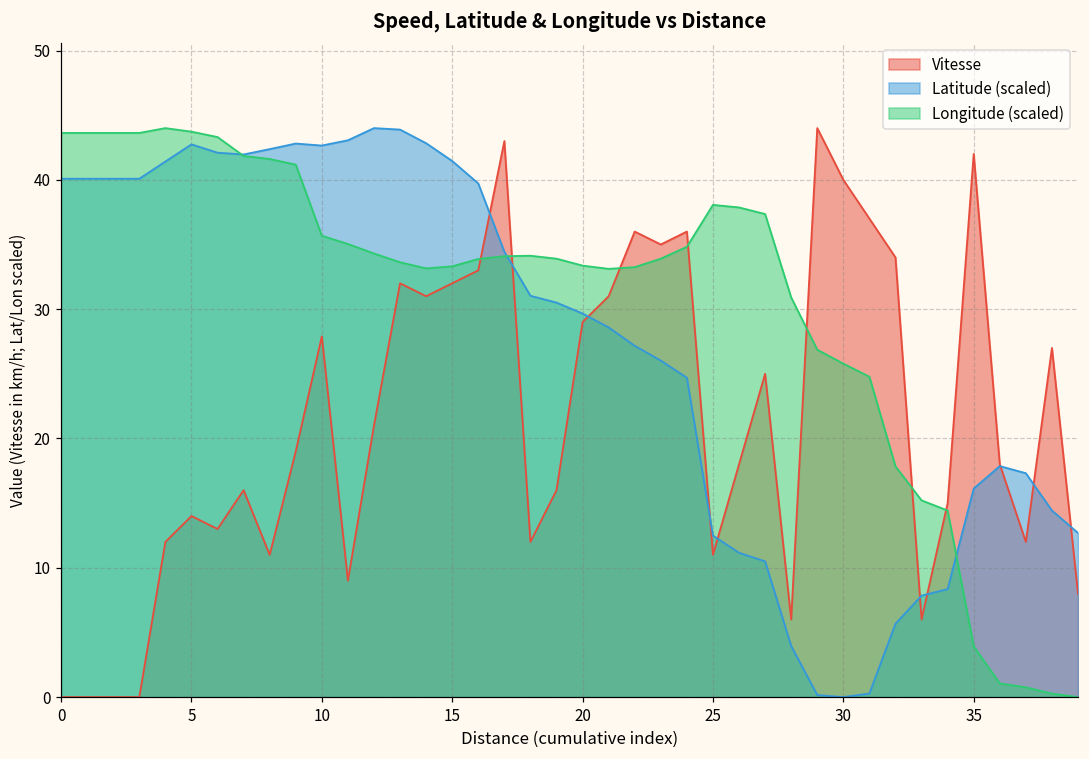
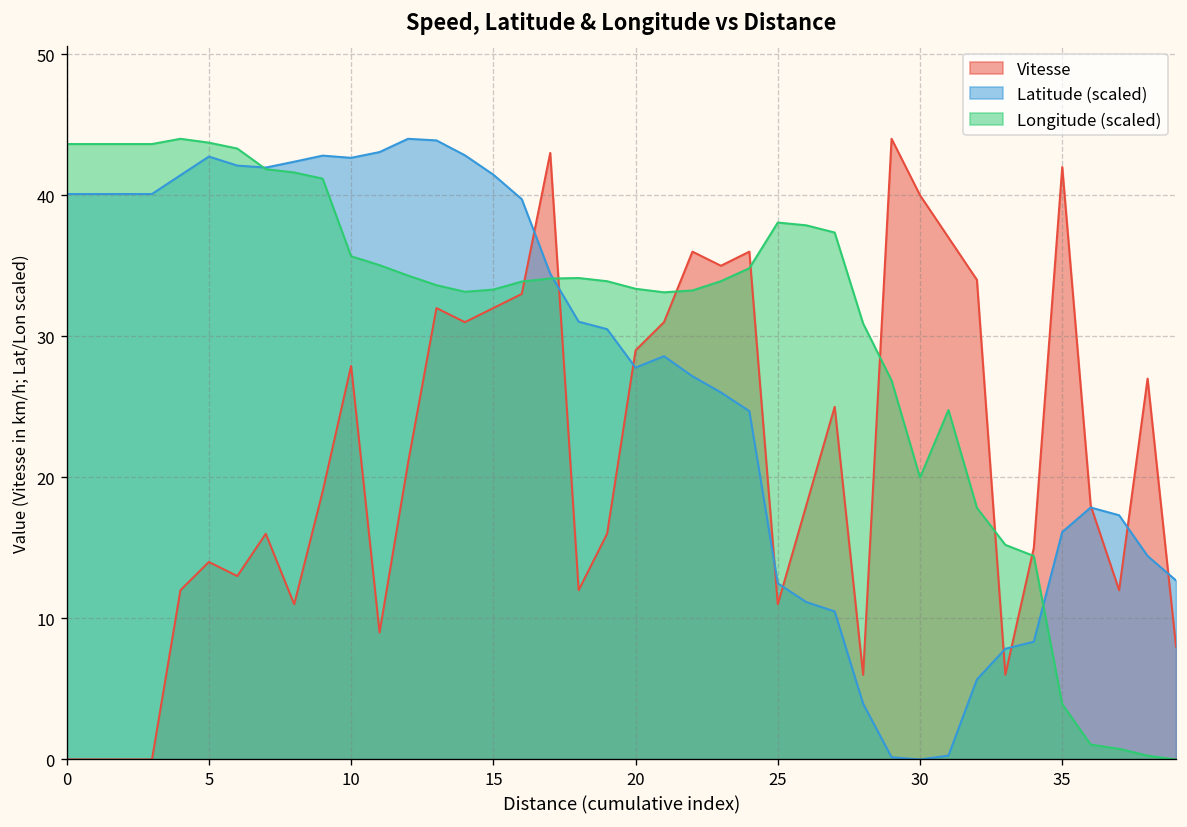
Latitude (scaled), 20: 29.7 -> 27.8
Longitude (scaled), 30: 25.8 -> 20.0
